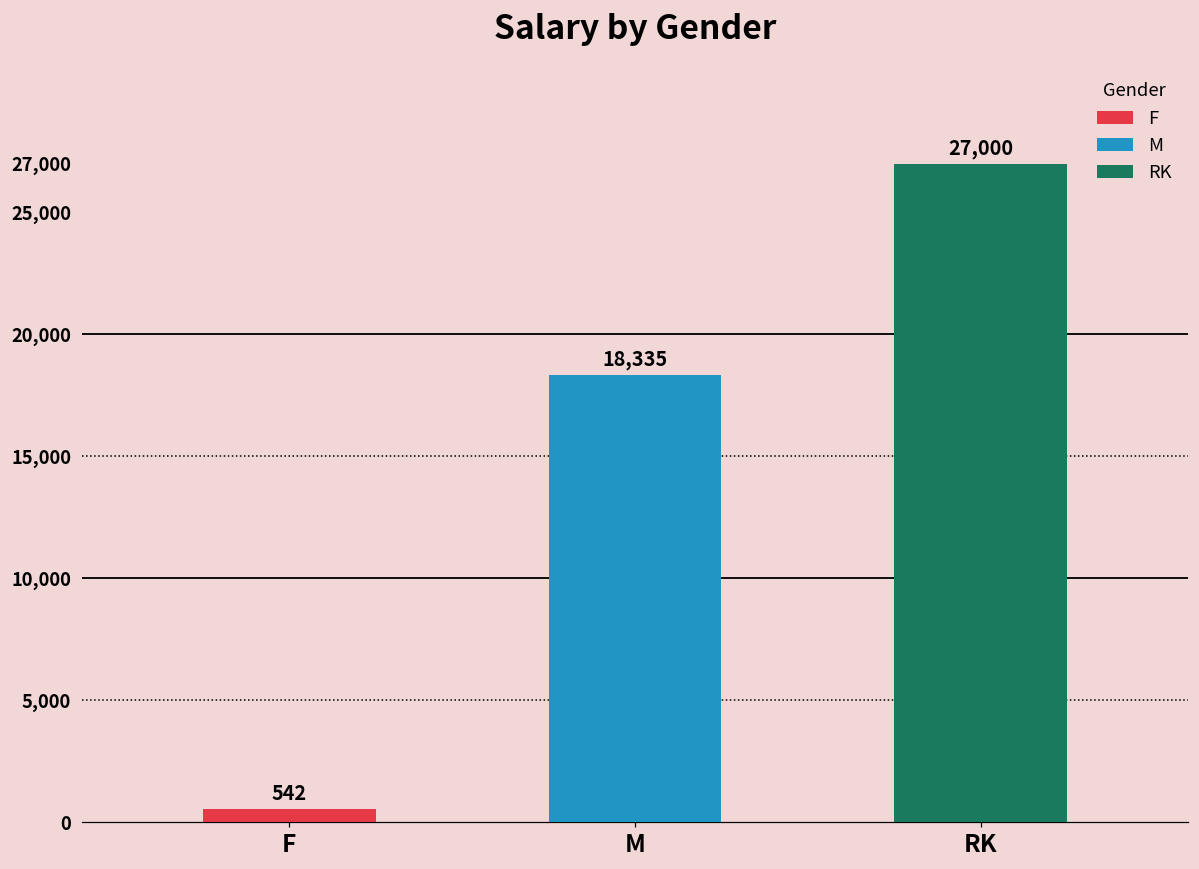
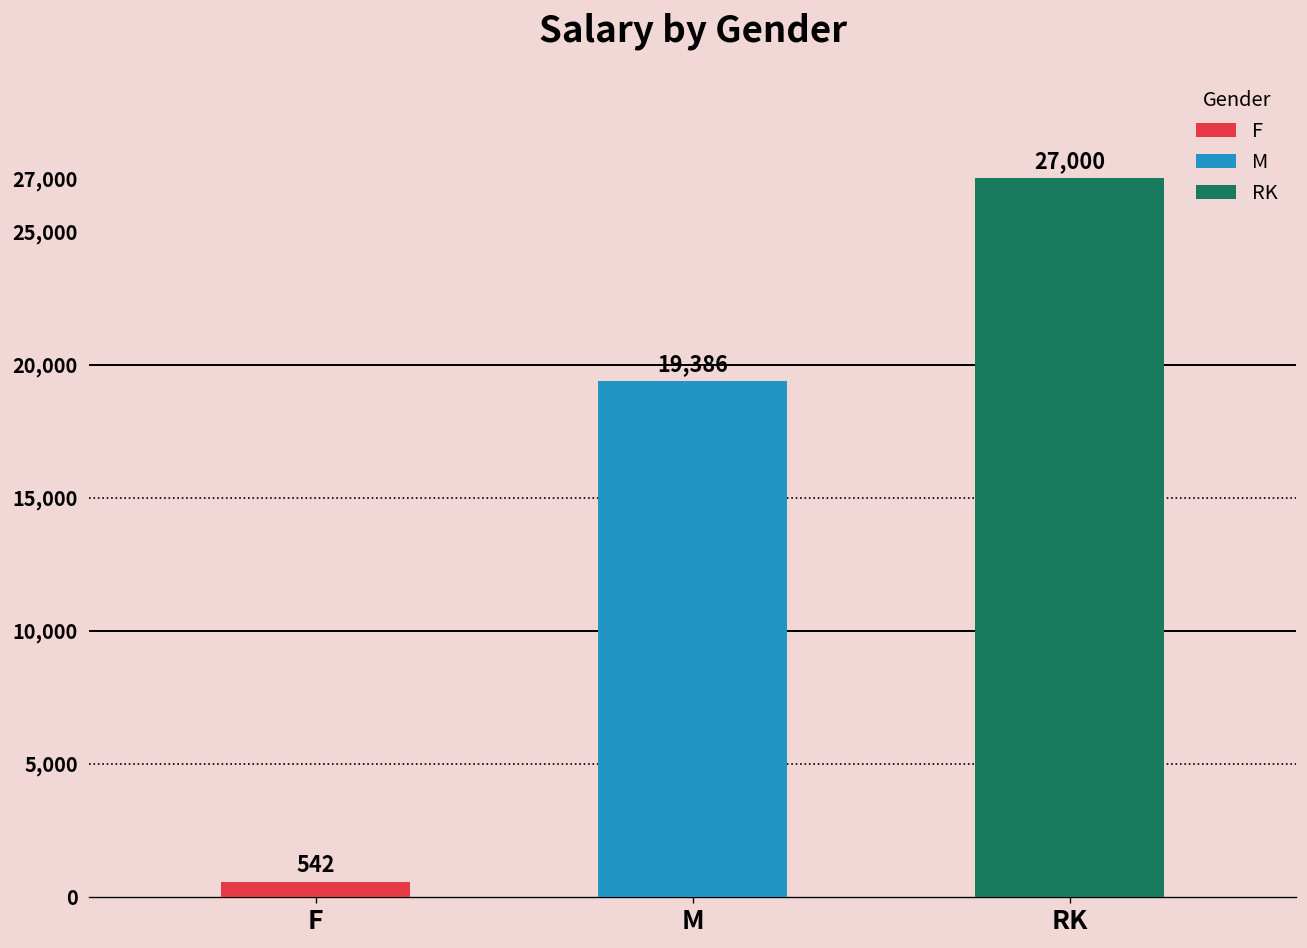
M: 18,335 -> 19,386
